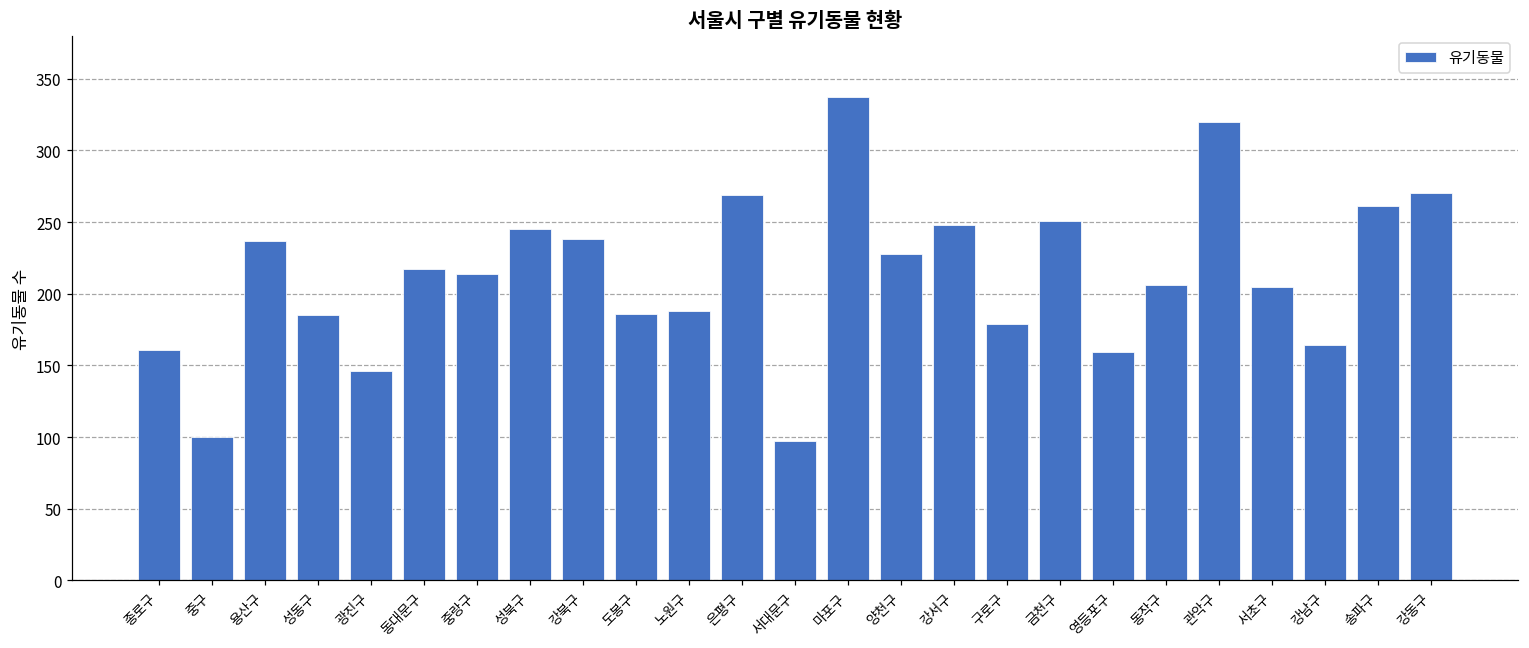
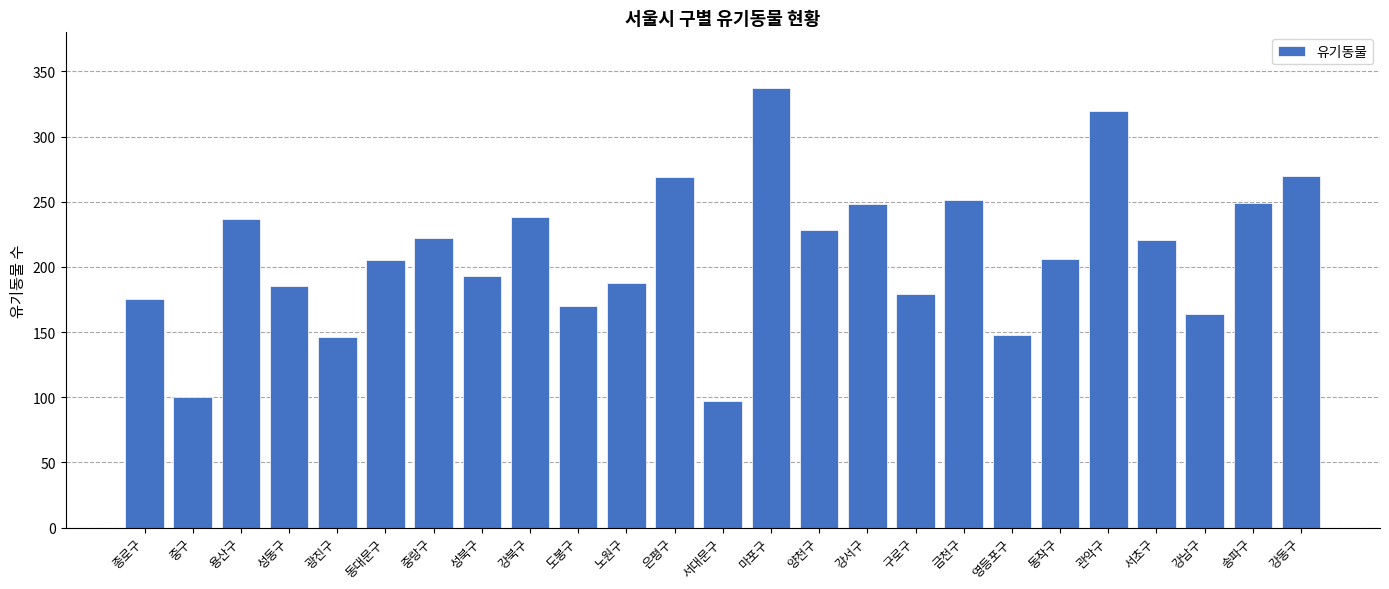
종로구: 161 -> 175
동대문구: 217 -> 205
중랑구: 214 -> 222
성북구: 245 -> 193
도봉구: 186 -> 170
영등포구: 159 -> 148
서초구: 205 -> 221
송파구: 261 -> 249
